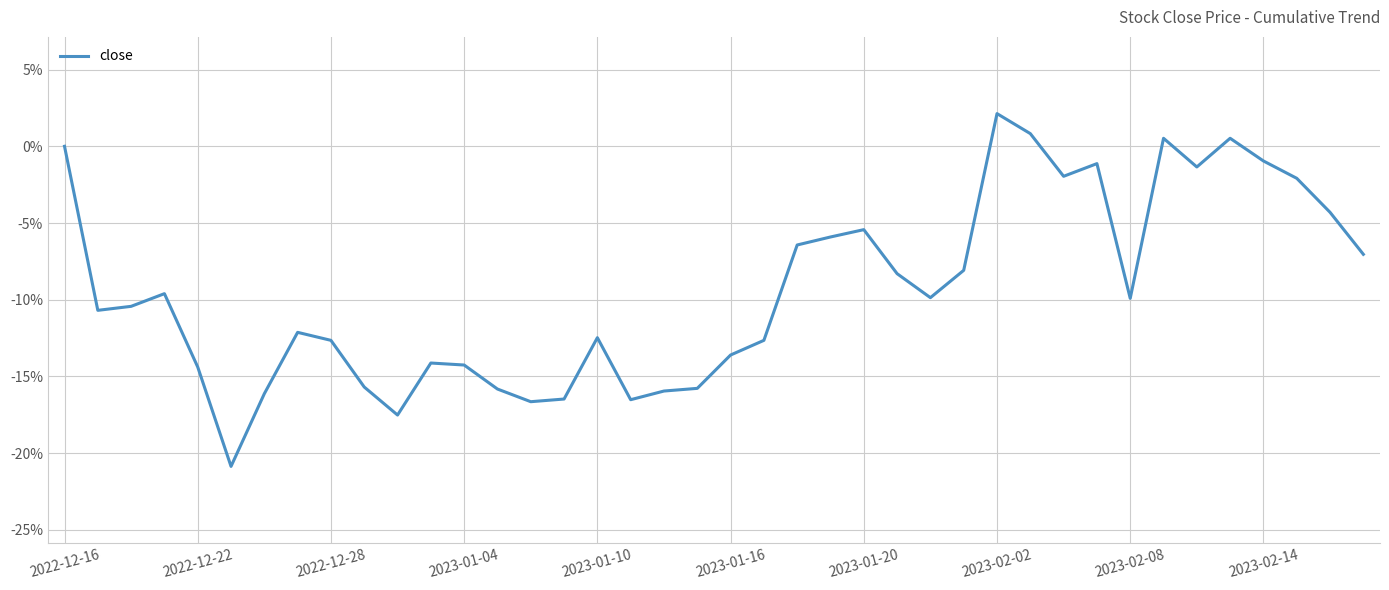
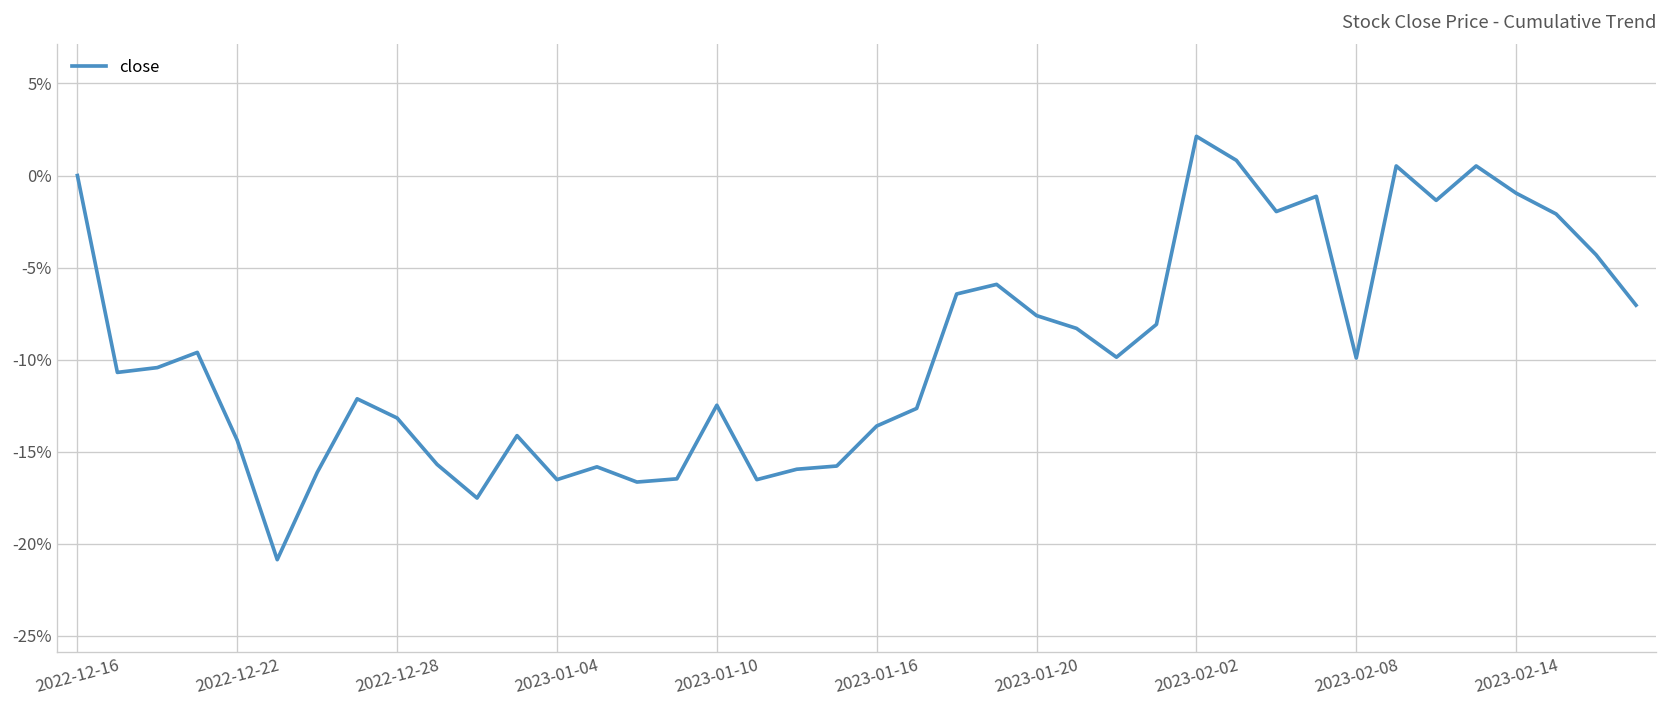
2022-12-28: -12.6% -> -13.2%
2023-01-04: -14.3% -> -16.5%
2023-01-20: -5.4% -> -7.6%
